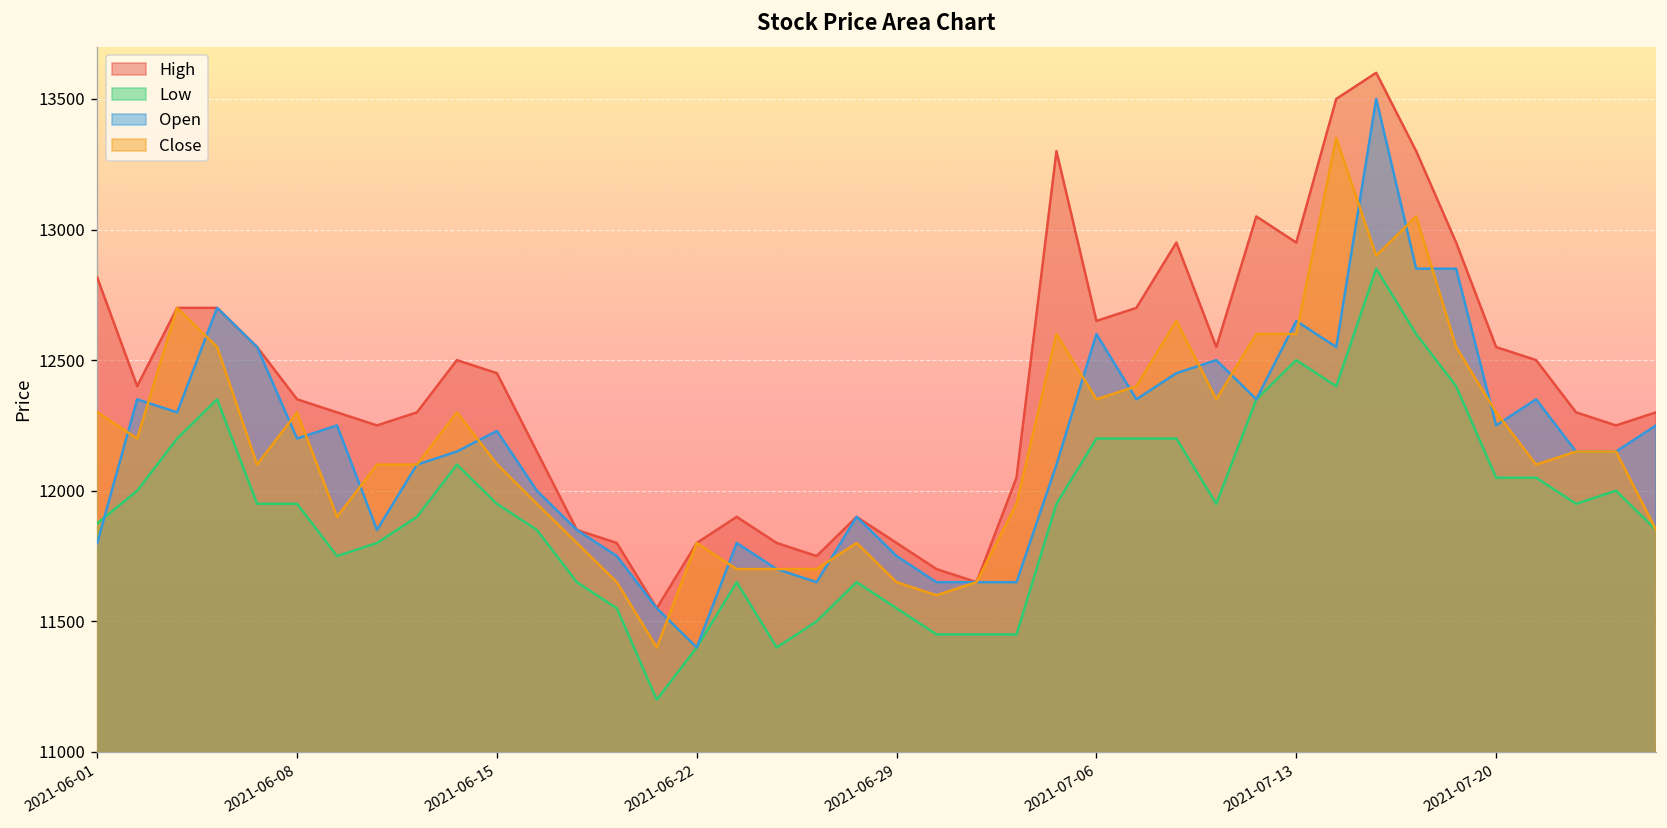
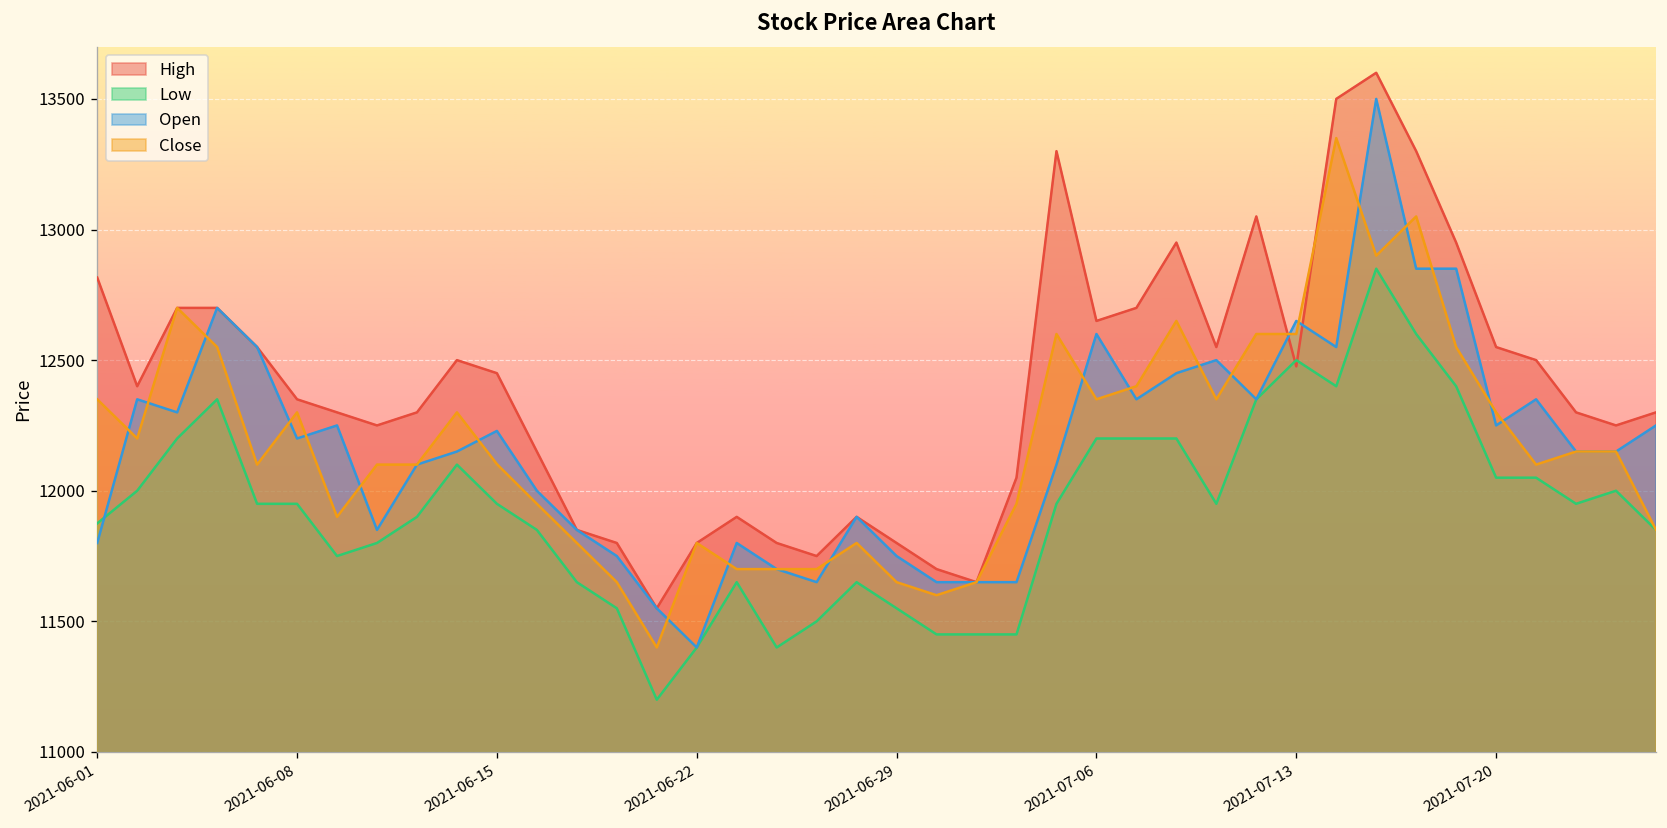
Close, 2021-06-01: 12300 -> 12350
High, 2021-07-13: 12950 -> 12480
